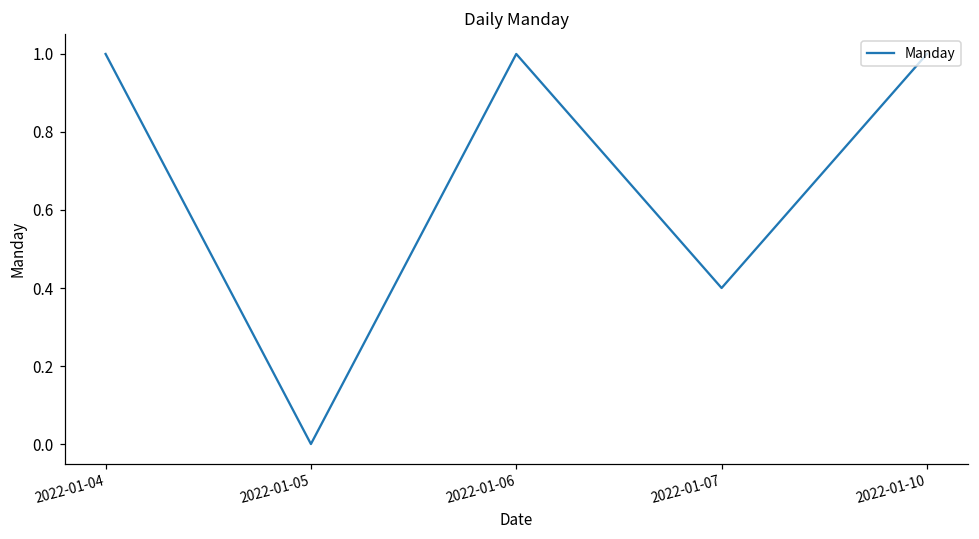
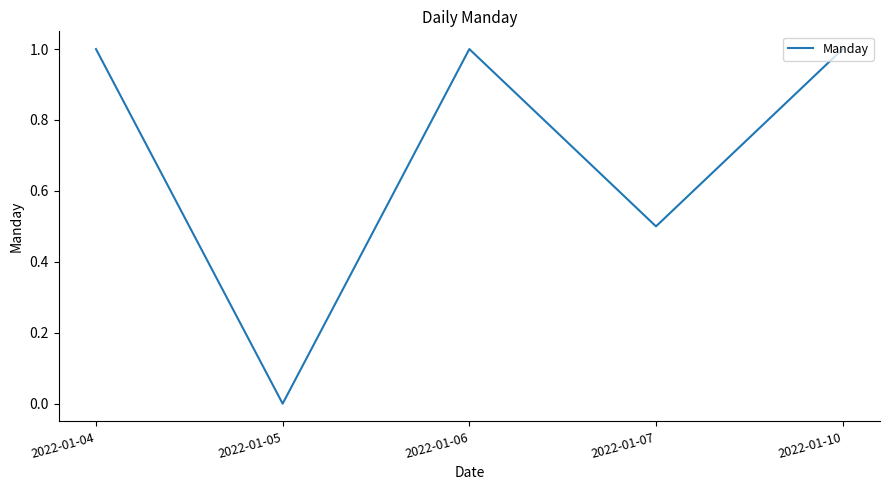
2022-01-07: 0.4 -> 0.5
